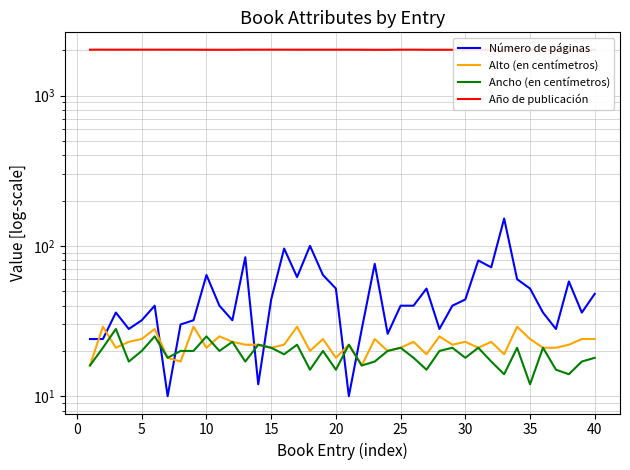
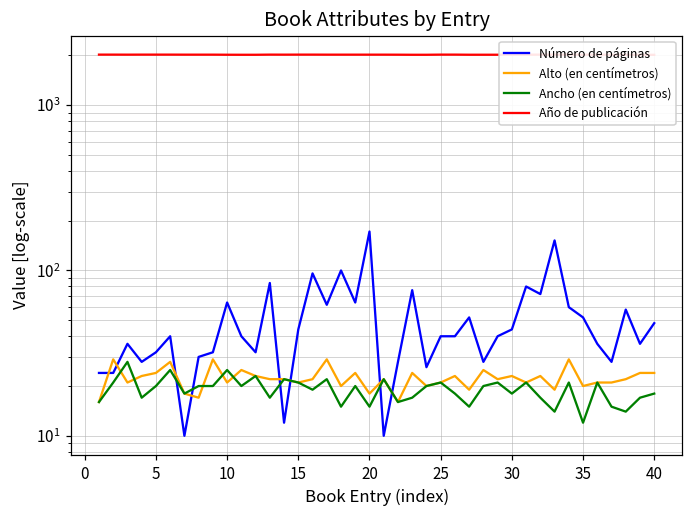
Número de páginas, 20: 52 -> 170
Alto (en centímetros), 35: 24 -> 20
